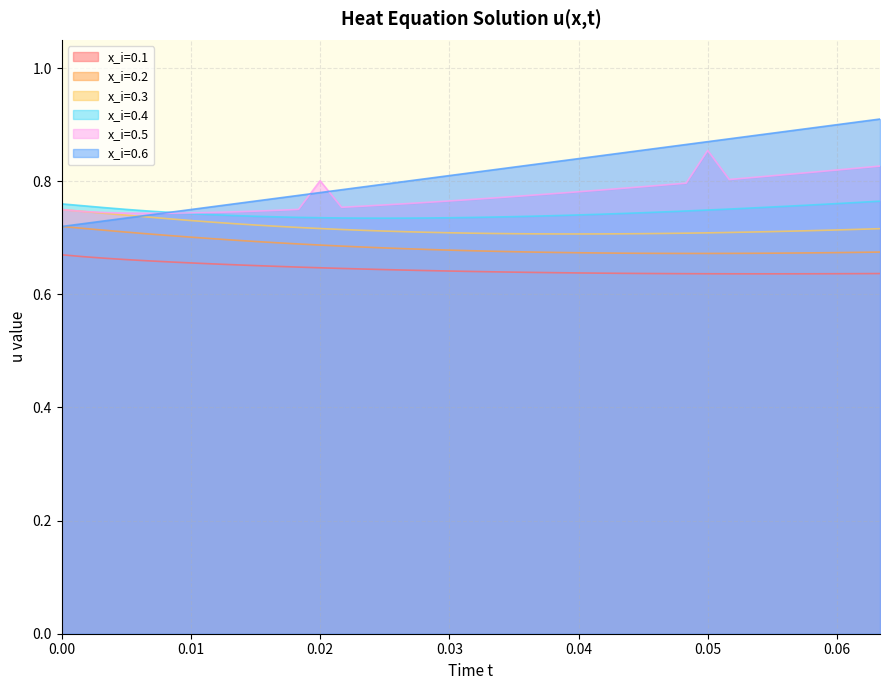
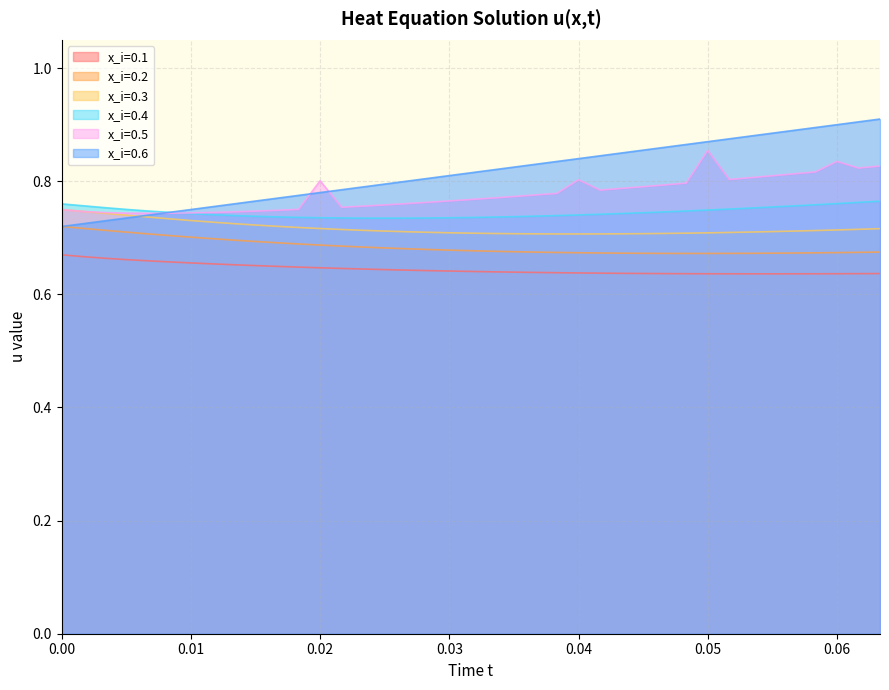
x_i=0.5, 0.04: 0.78 -> 0.80
x_i=0.5, 0.06: 0.82 -> 0.84
